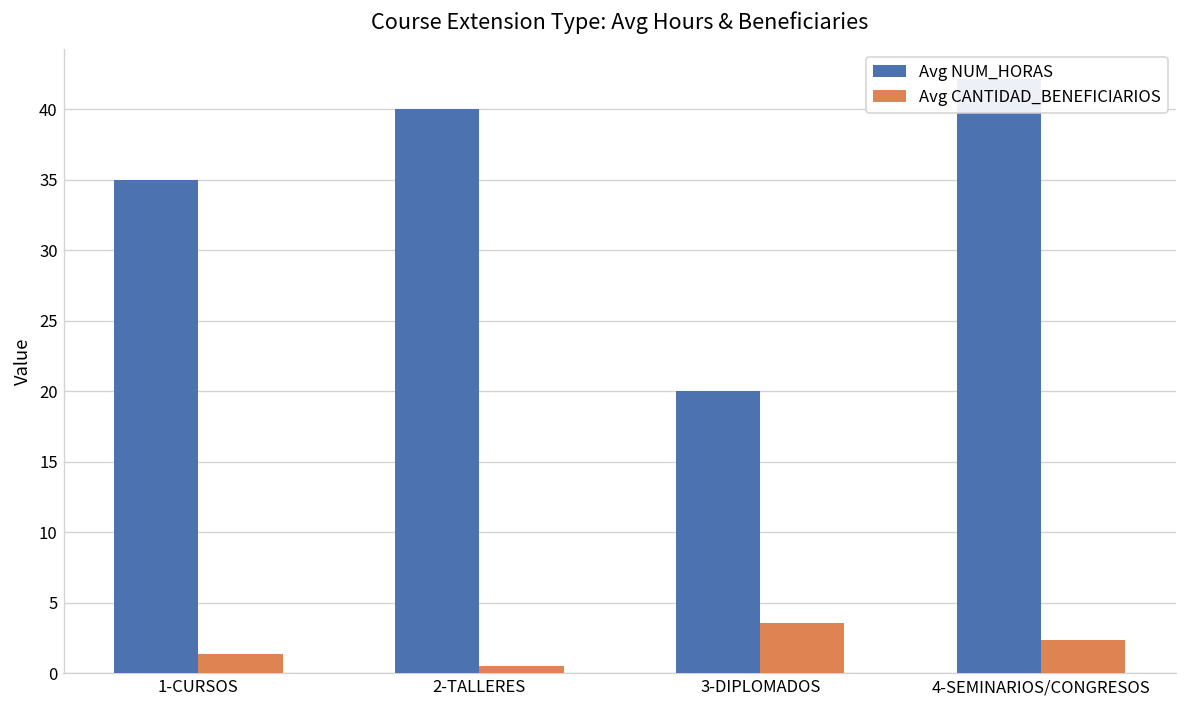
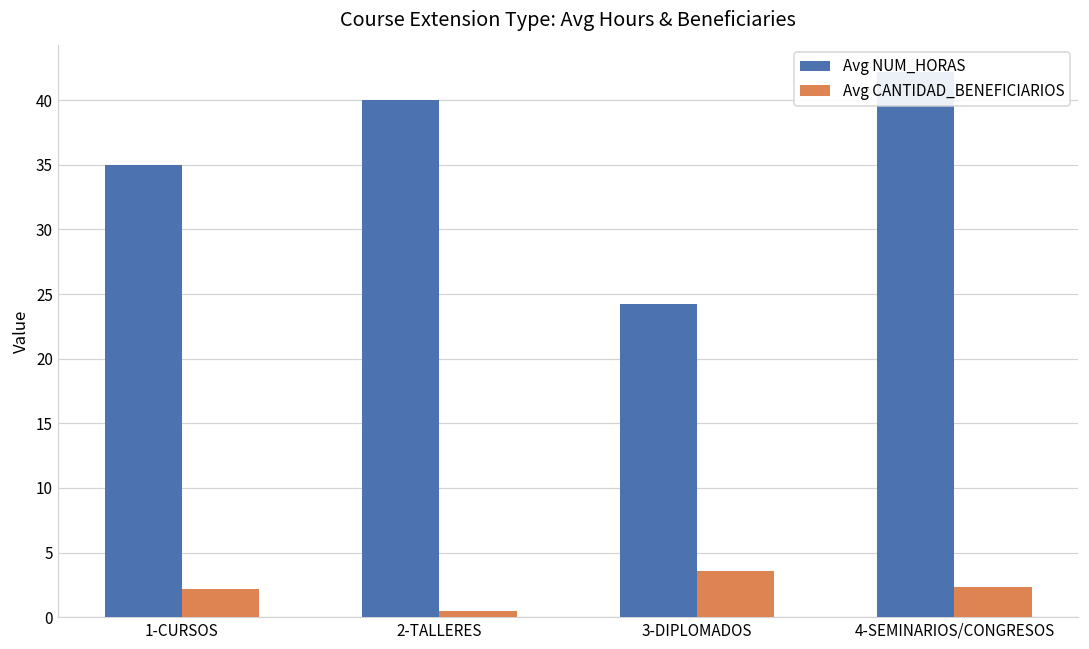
Avg CANTIDAD_BENEFICIARIOS, 1-CURSOS: 1.4 -> 2.2
Avg NUM_HORAS, 3-DIPLOMADOS: 20.0 -> 24.2
